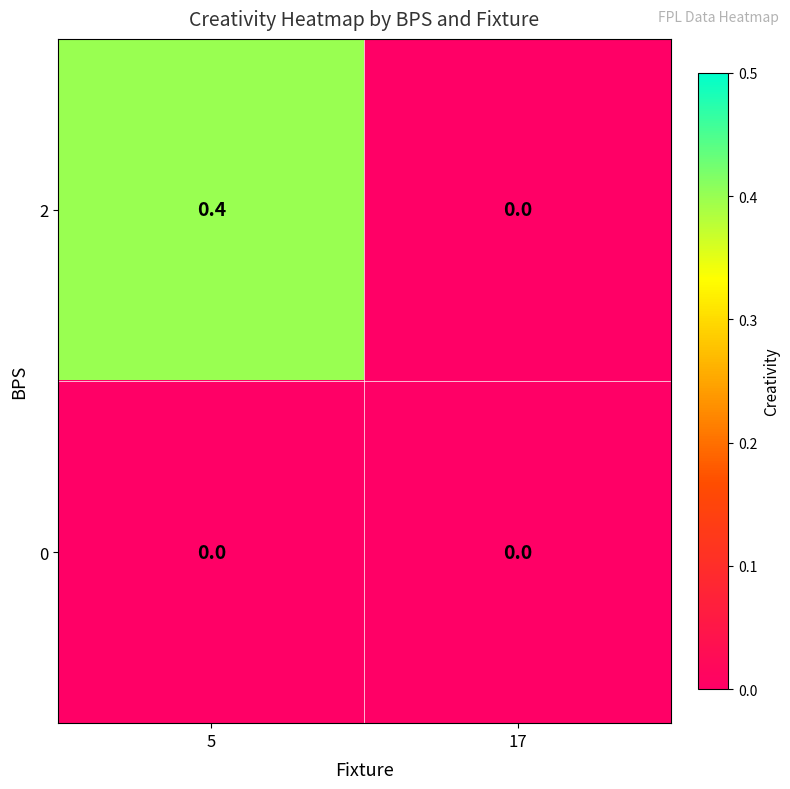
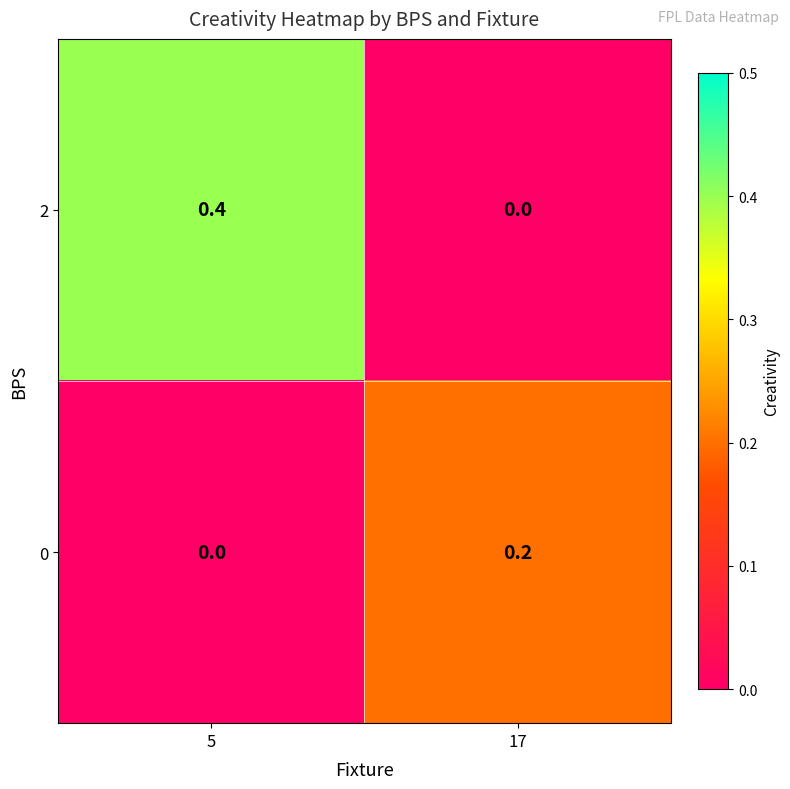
0, 17: 0.0 -> 0.2
